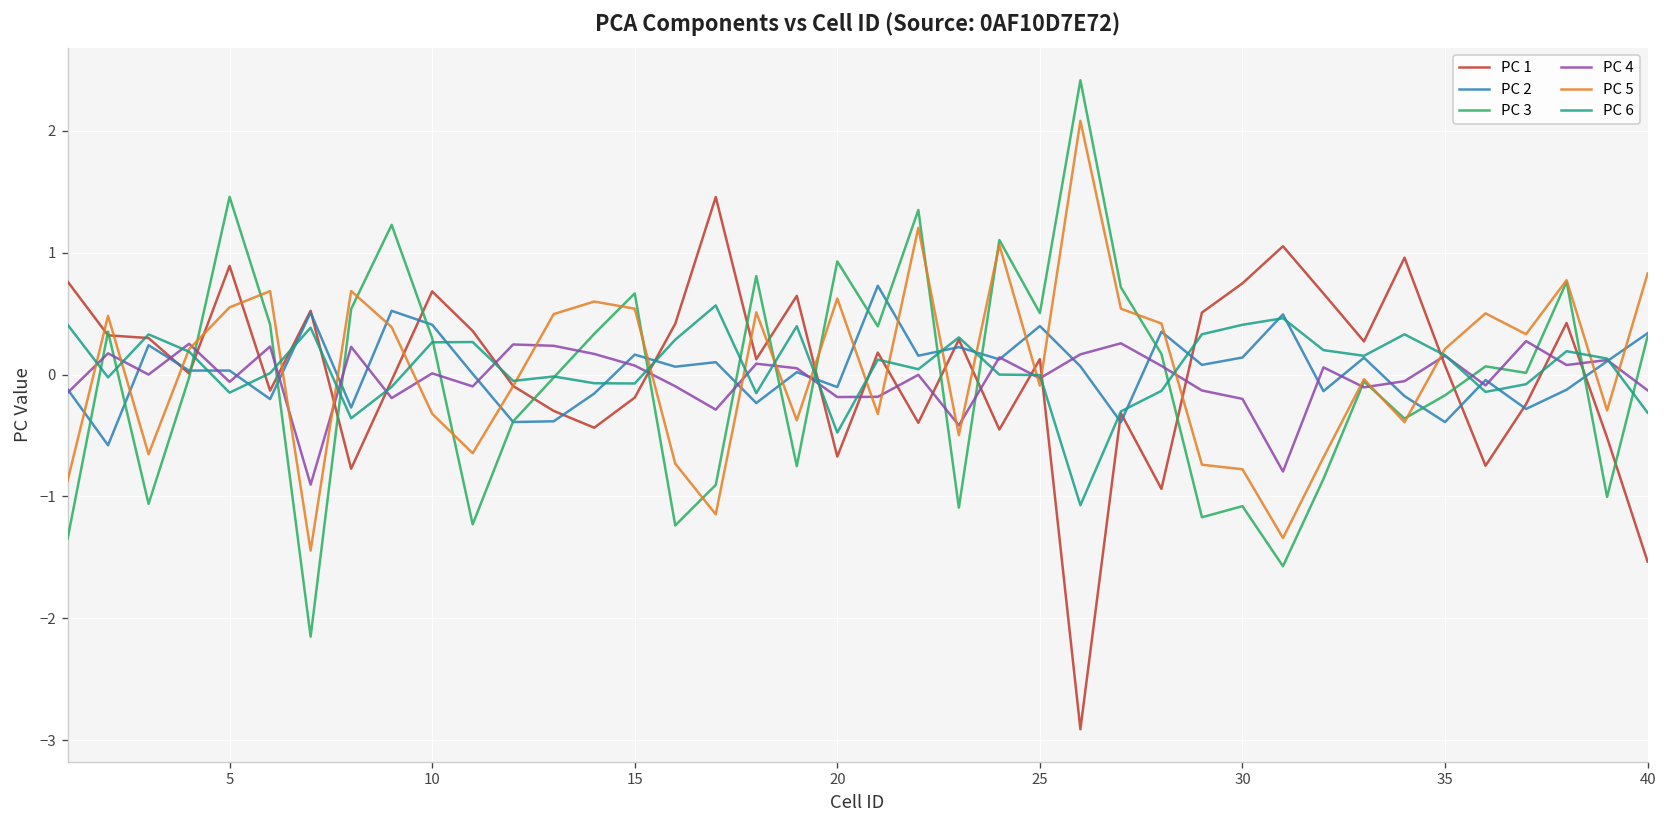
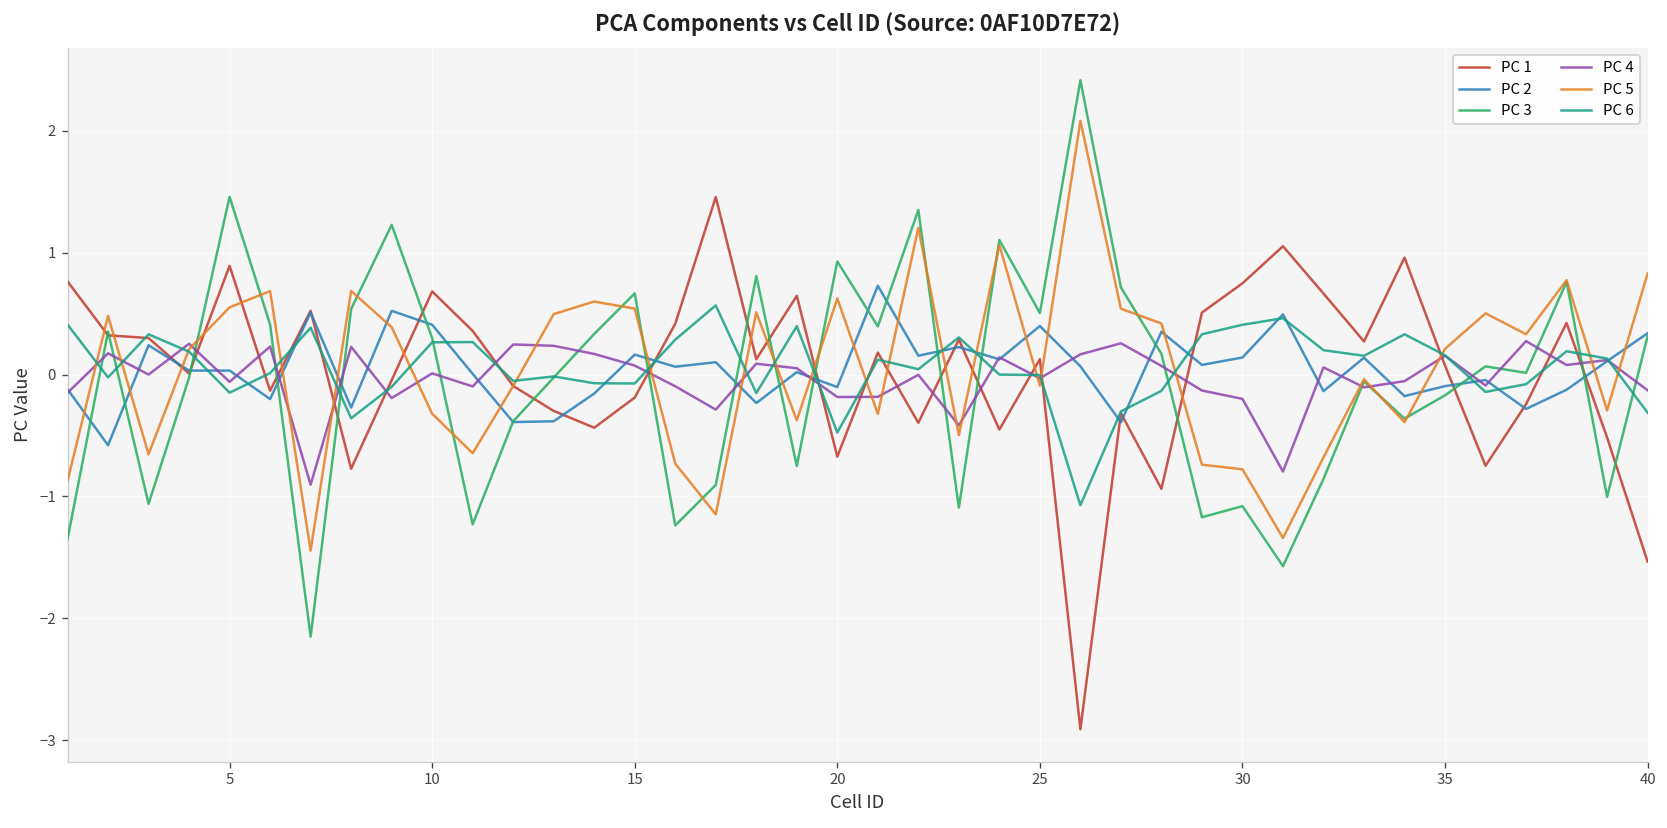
PC 2, 35: -0.39 -> -0.09
